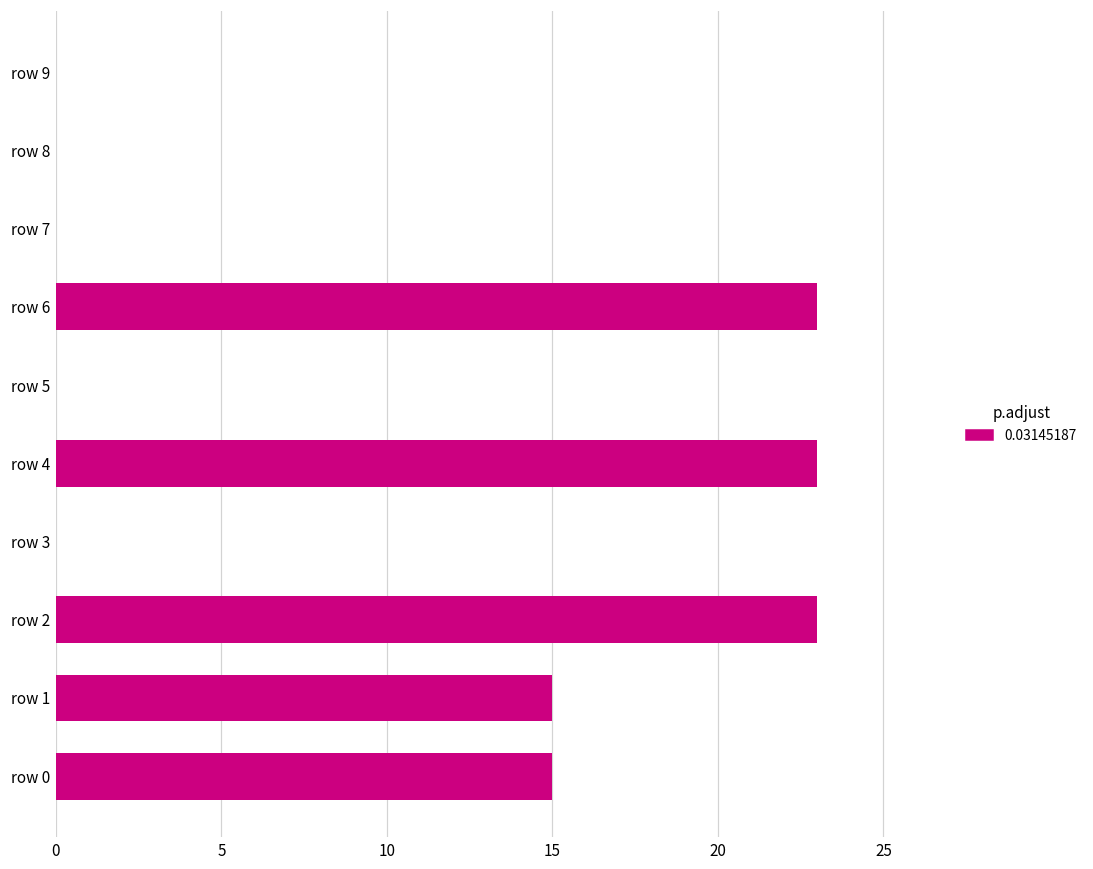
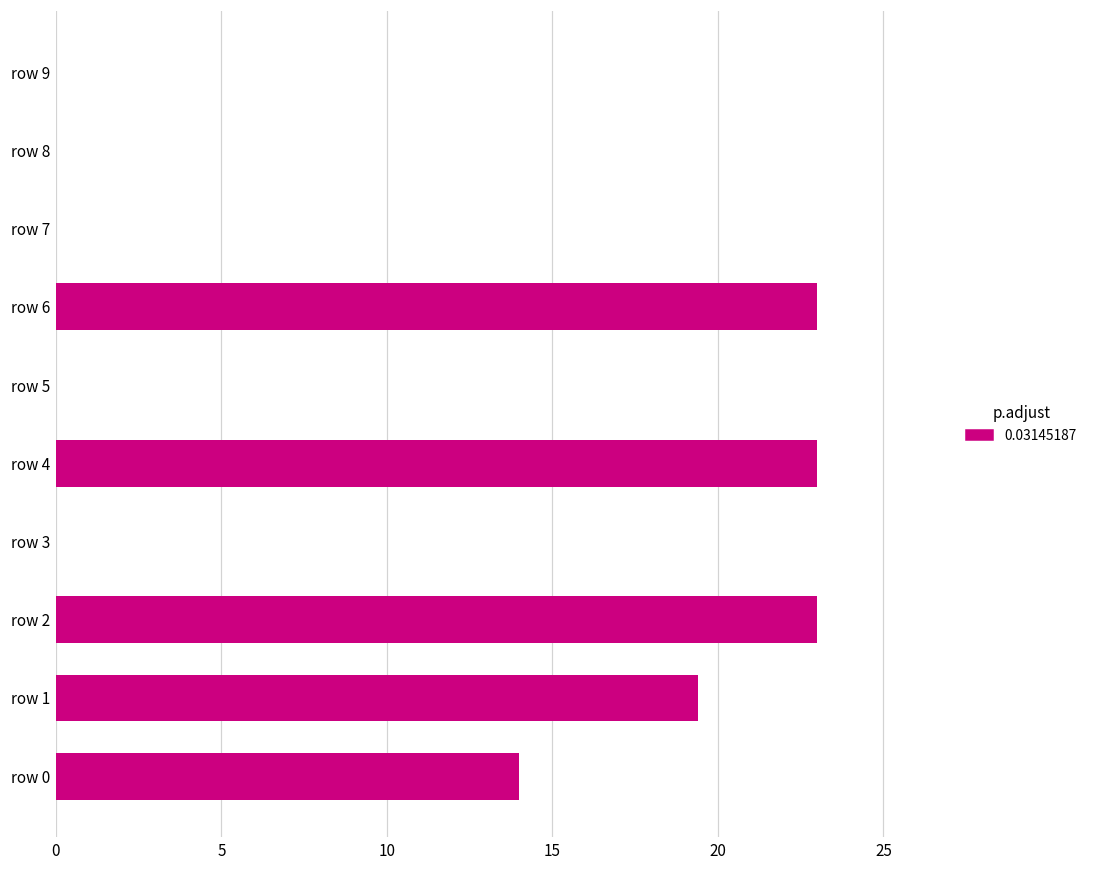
row 1: 15.0 -> 19.4
row 0: 15 -> 14
